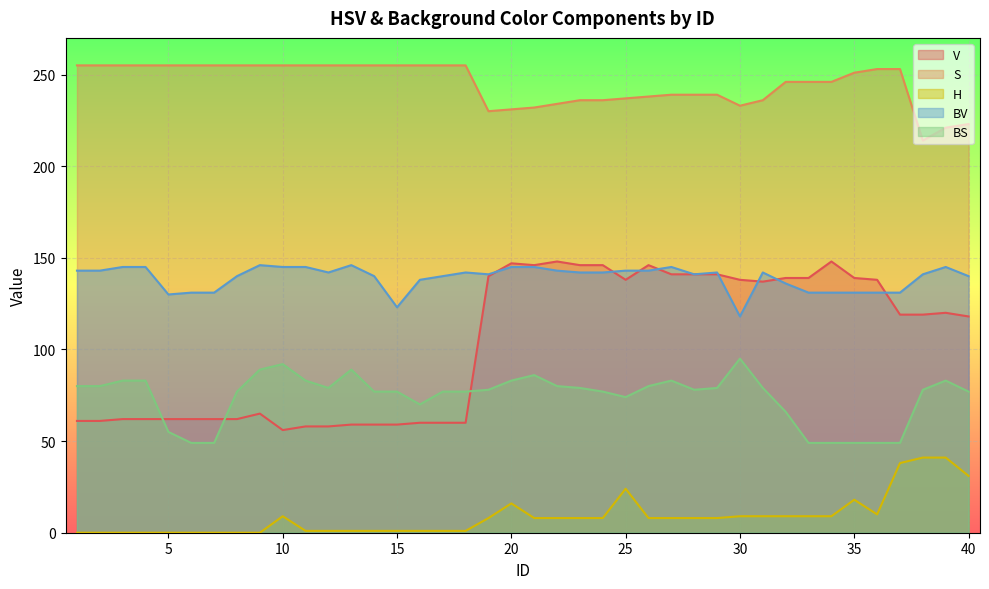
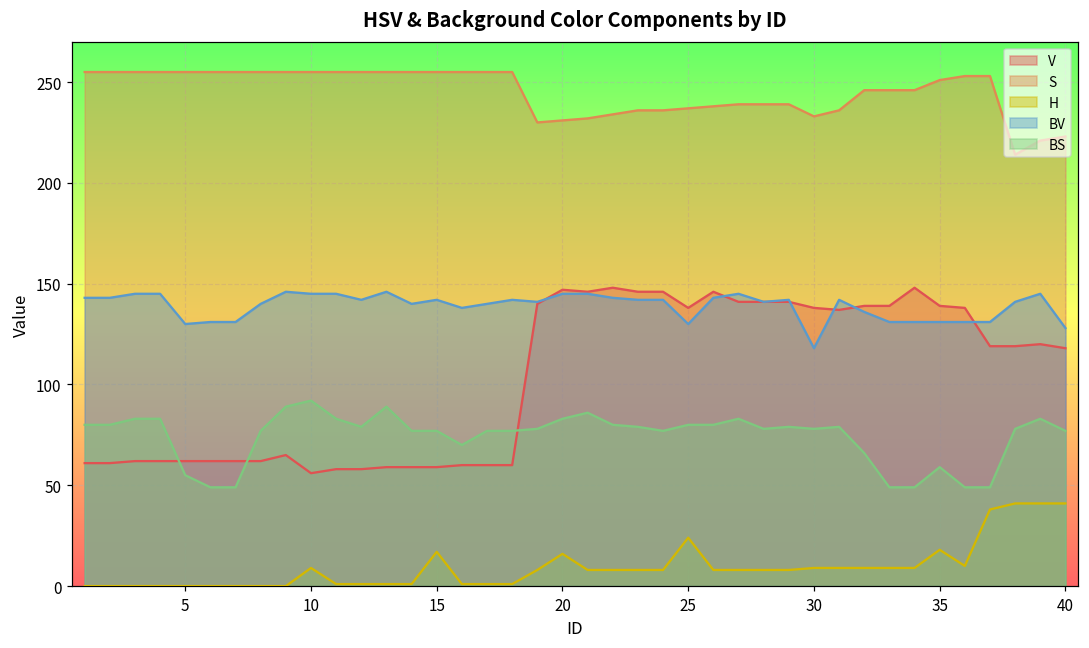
H, 15: 1 -> 17
BV, 15: 123 -> 142
BV, 25: 143 -> 130
BS, 25: 74 -> 80
BS, 30: 95 -> 78
BS, 35: 49 -> 59
H, 40: 31 -> 41
BV, 40: 140 -> 128
